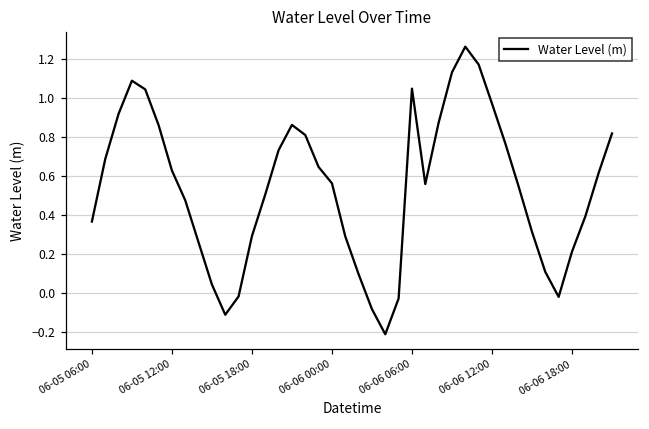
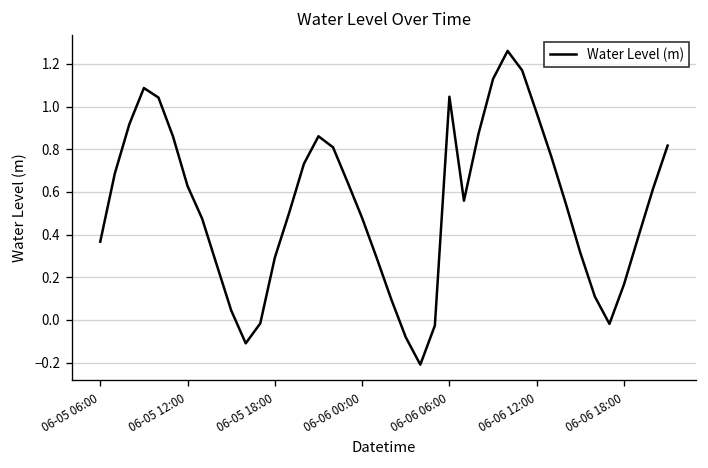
06-06 00:00: 0.56 -> 0.48
06-06 18:00: 0.21 -> 0.17
